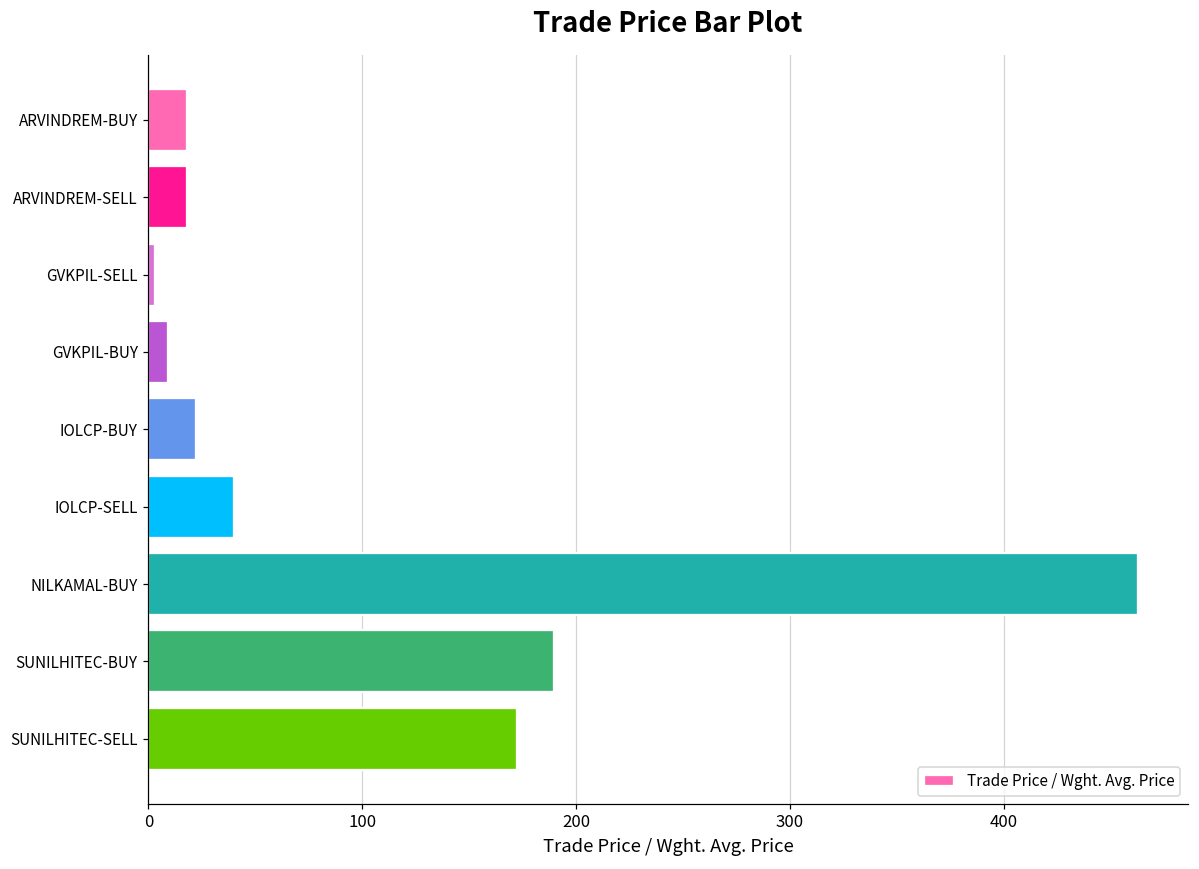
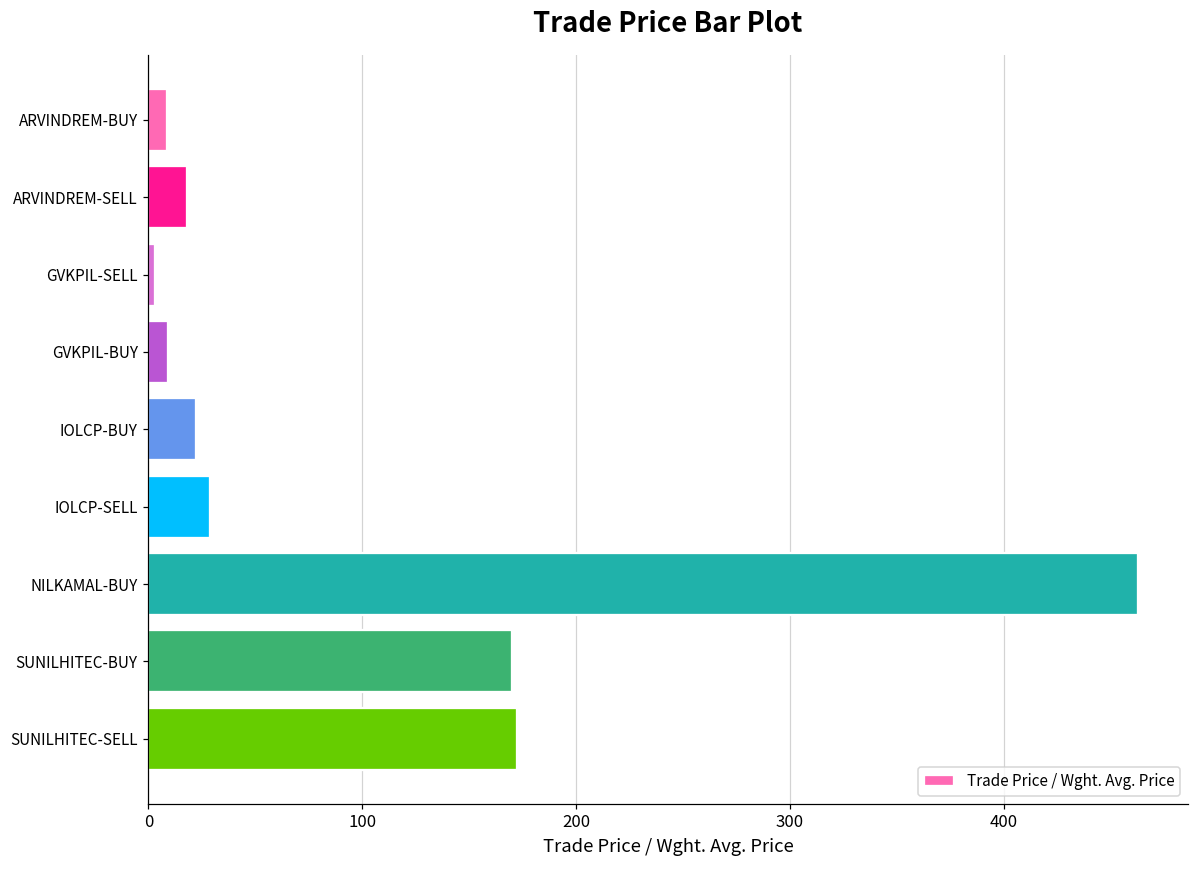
ARVINDREM-BUY: 18 -> 9
IOLCP-SELL: 40 -> 29
SUNILHITEC-BUY: 190 -> 170
